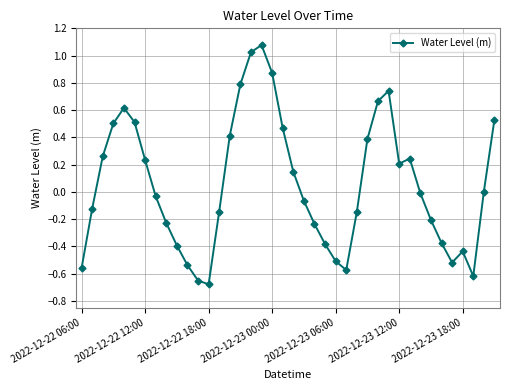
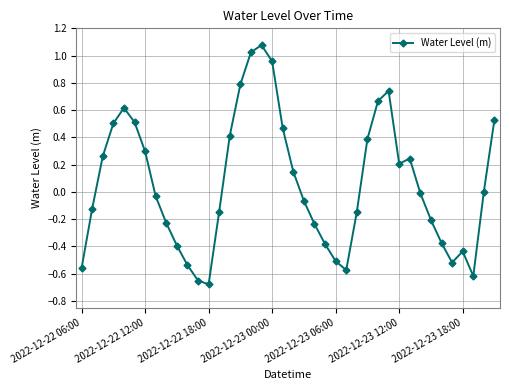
2022-12-22 12:00: 0.23 -> 0.30
2022-12-23 00:00: 0.87 -> 0.96
